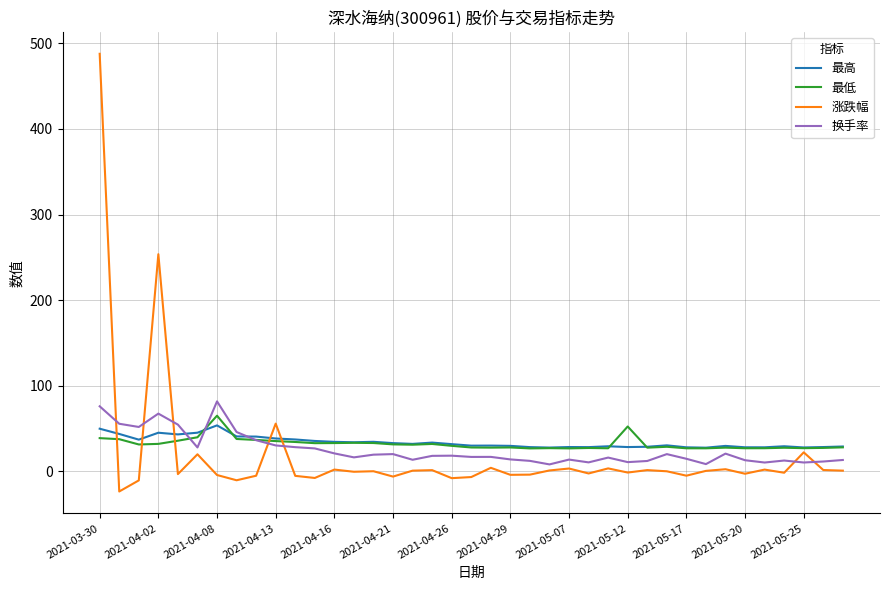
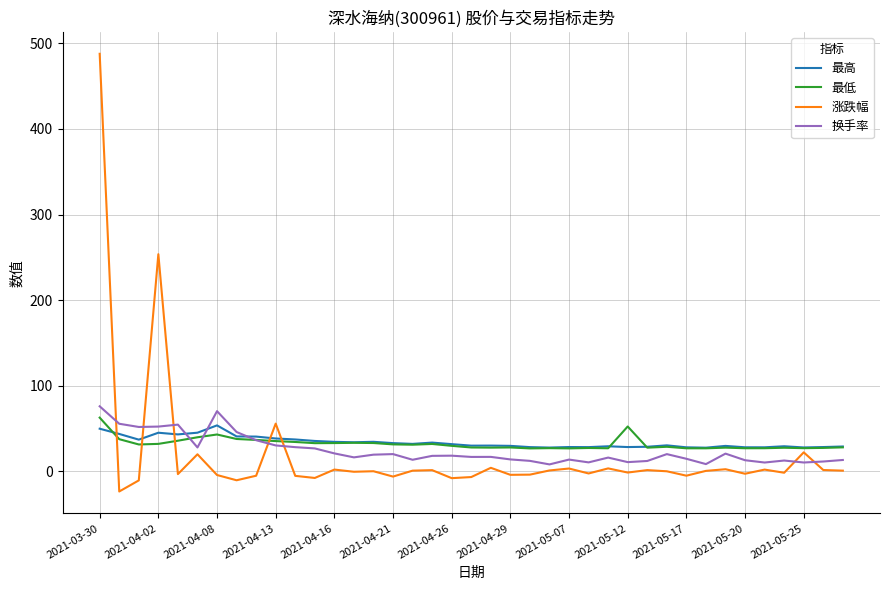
最低, 2021-03-30: 40 -> 60
换手率, 2021-04-02: 70 -> 50
最低, 2021-04-08: 70 -> 40
换手率, 2021-04-08: 80 -> 70
